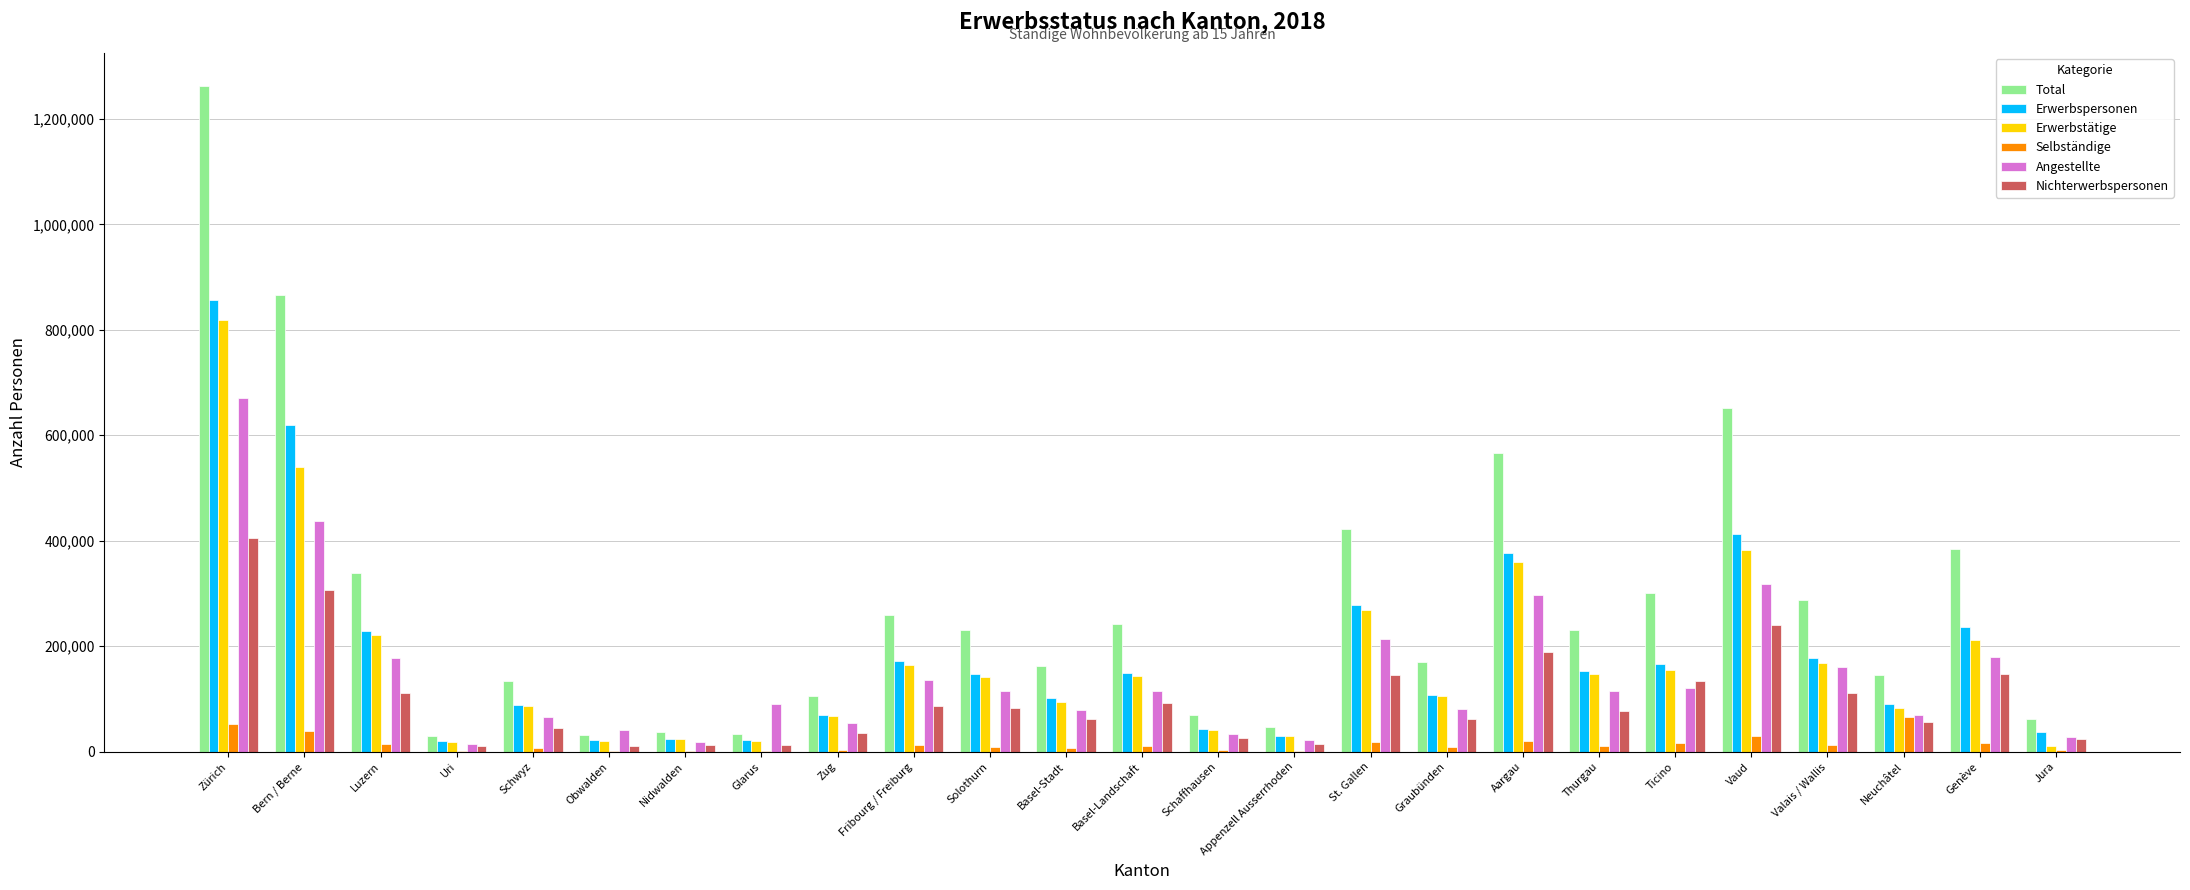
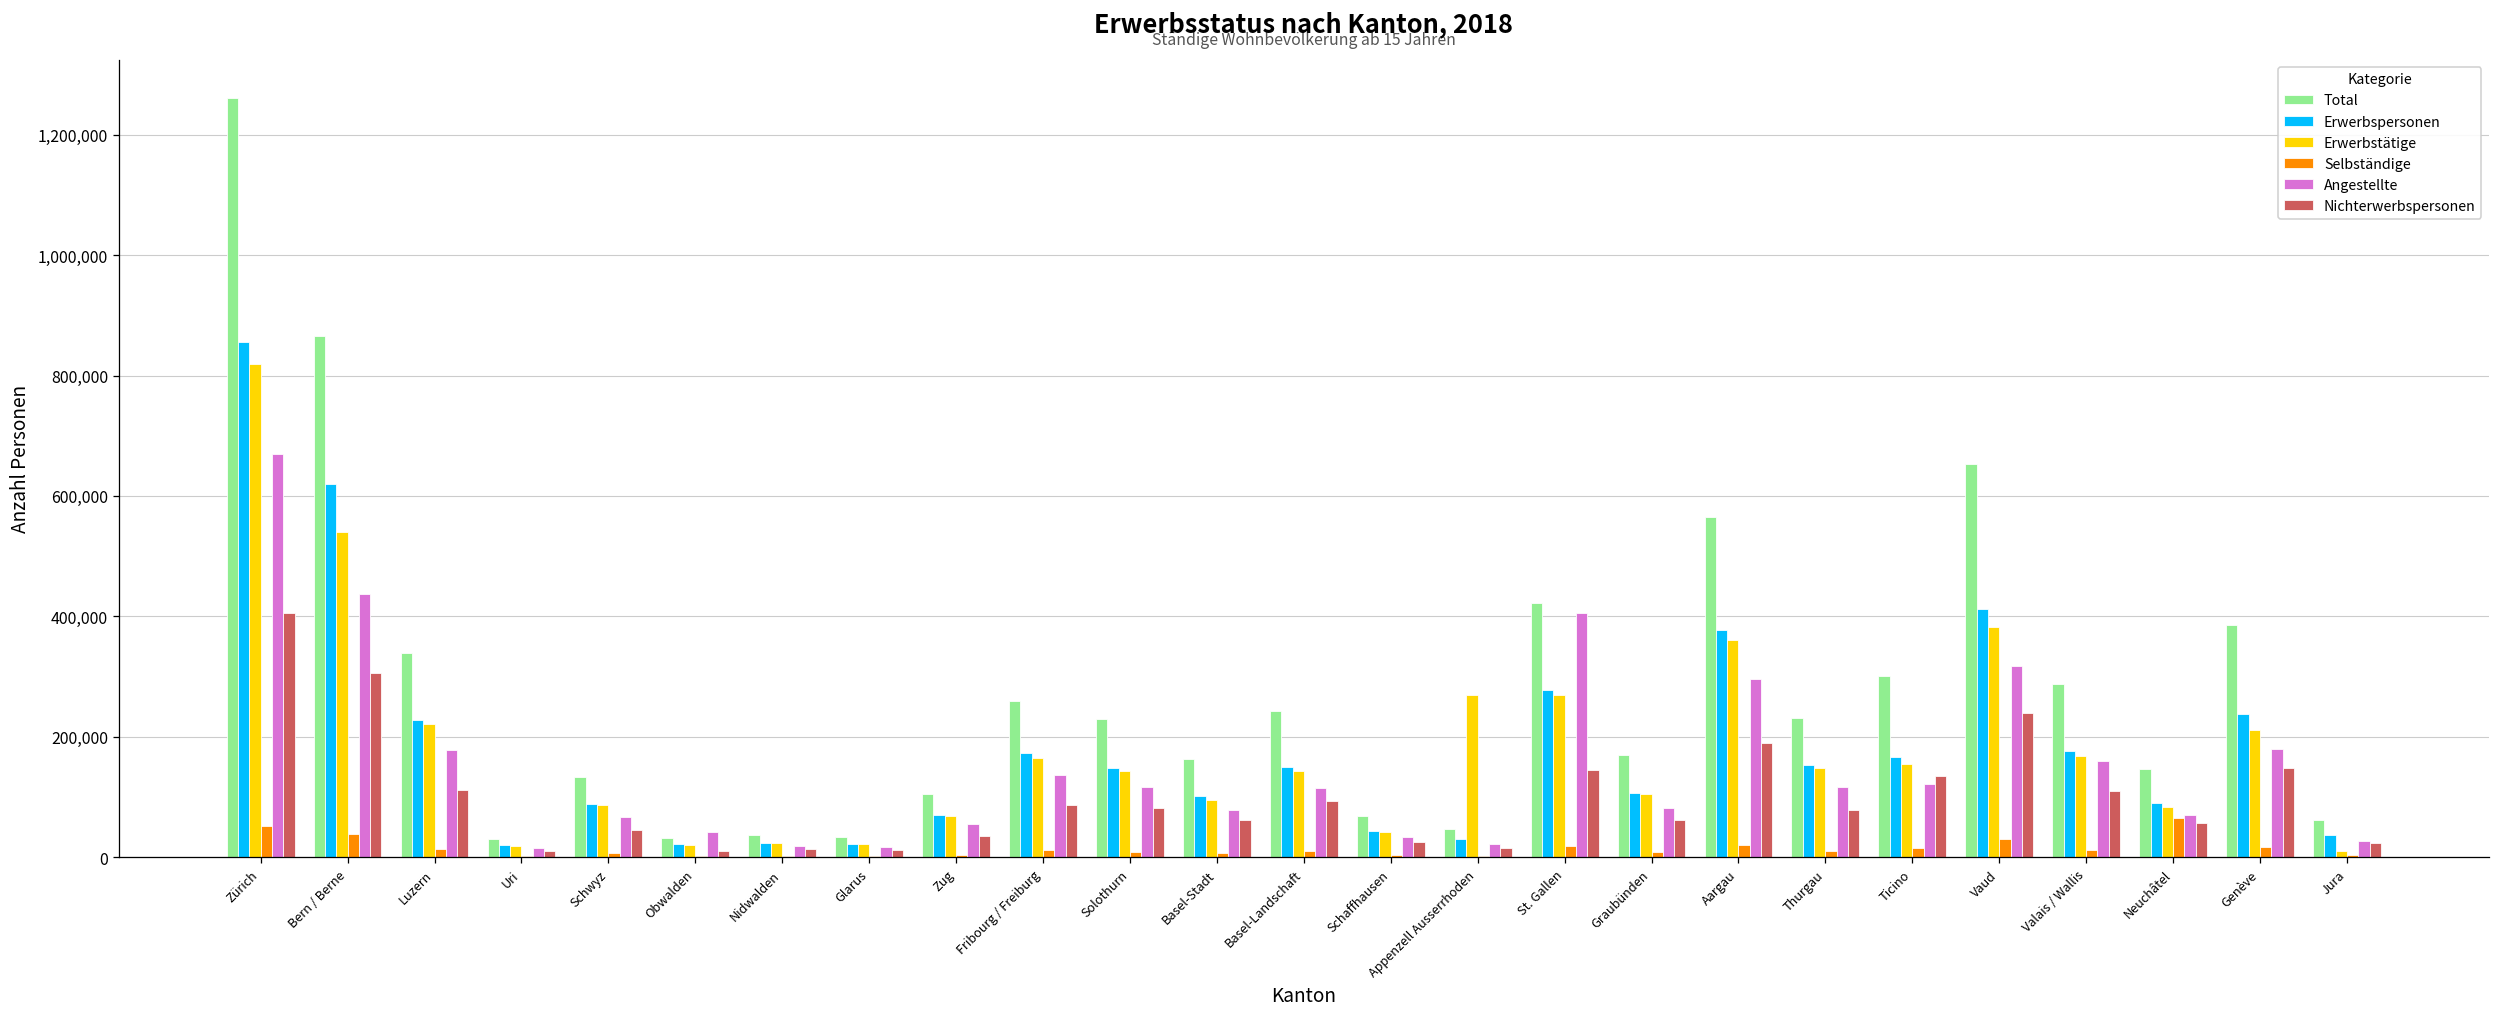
Angestellte, Glarus: 90,000 -> 20,000
Erwerbstätige, Appenzell Ausserrhoden: 30,000 -> 270,000
Angestellte, St. Gallen: 210,000 -> 400,000
